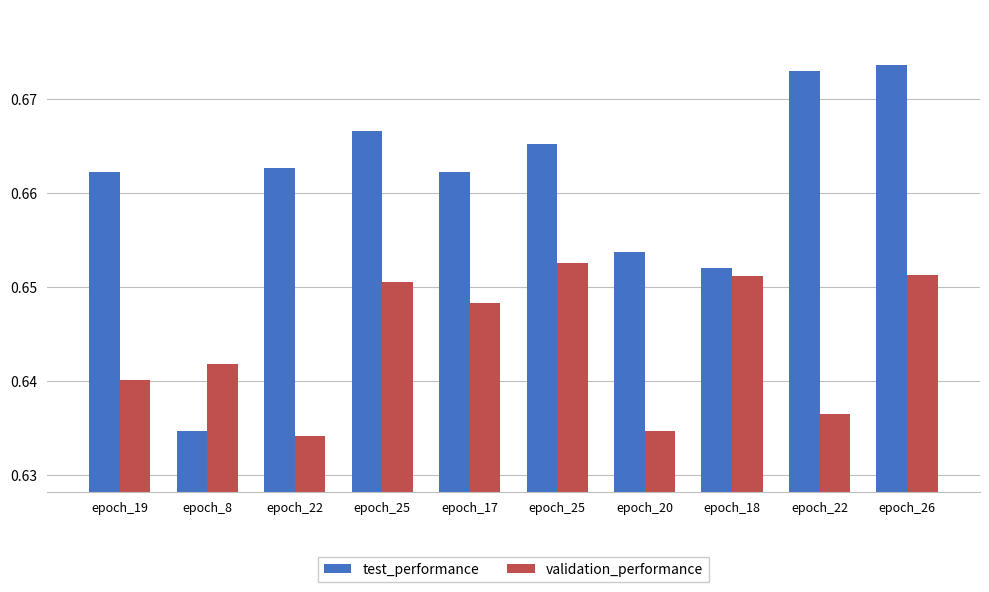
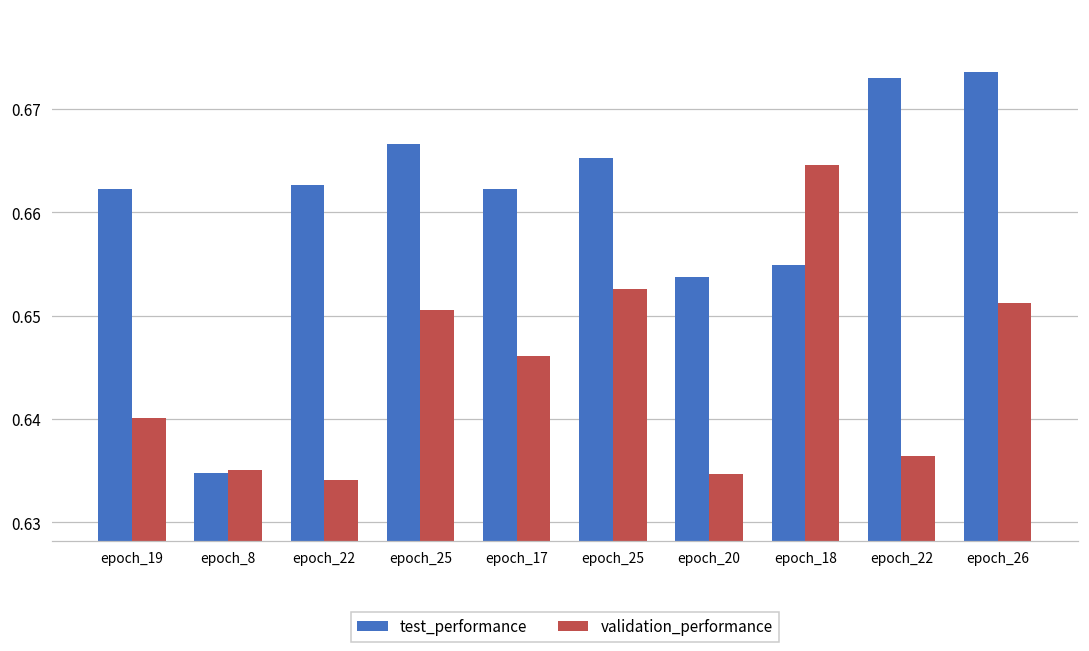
validation_performance, epoch_8: 0.642 -> 0.635
validation_performance, epoch_17: 0.648 -> 0.646
test_performance, epoch_18: 0.652 -> 0.655
validation_performance, epoch_18: 0.651 -> 0.665
